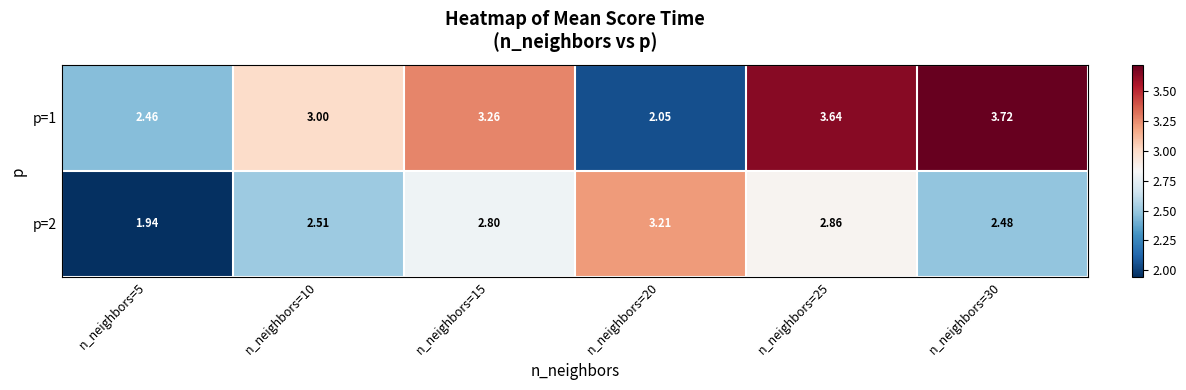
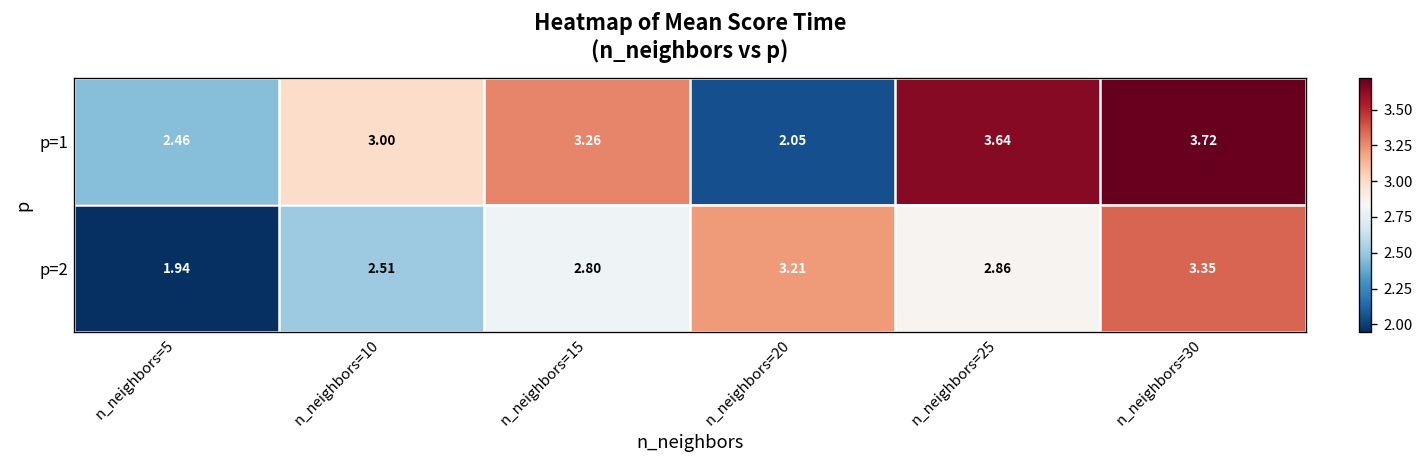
p=2, n_neighbors=30: 2.48 -> 3.35
